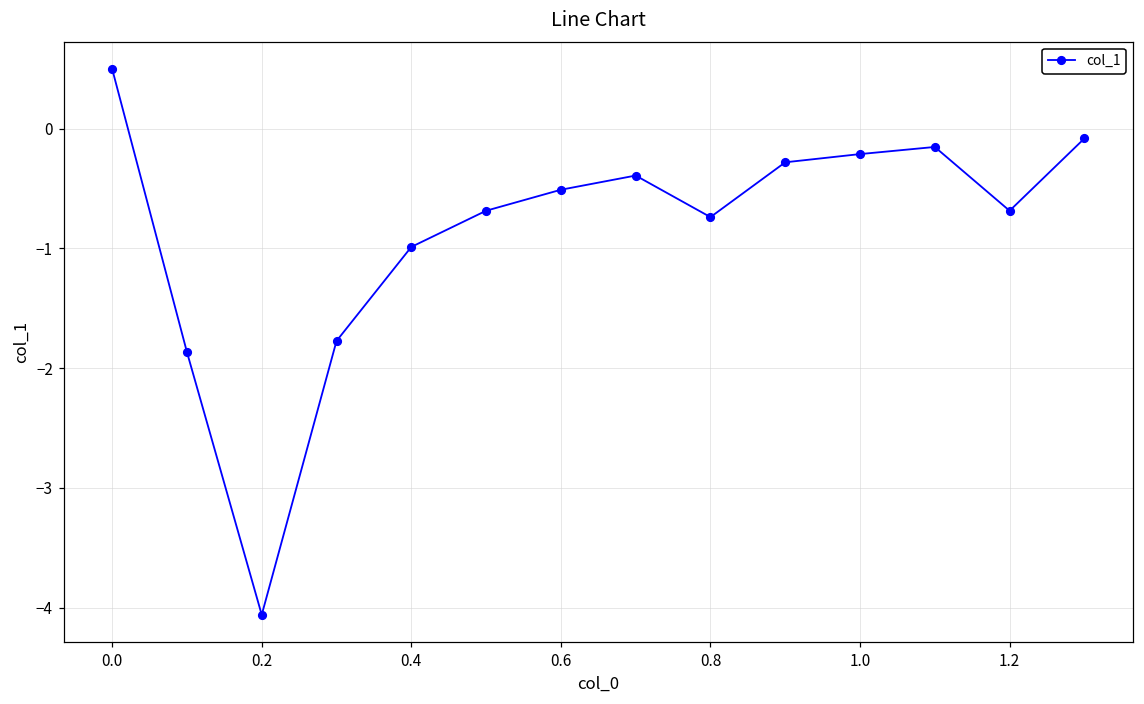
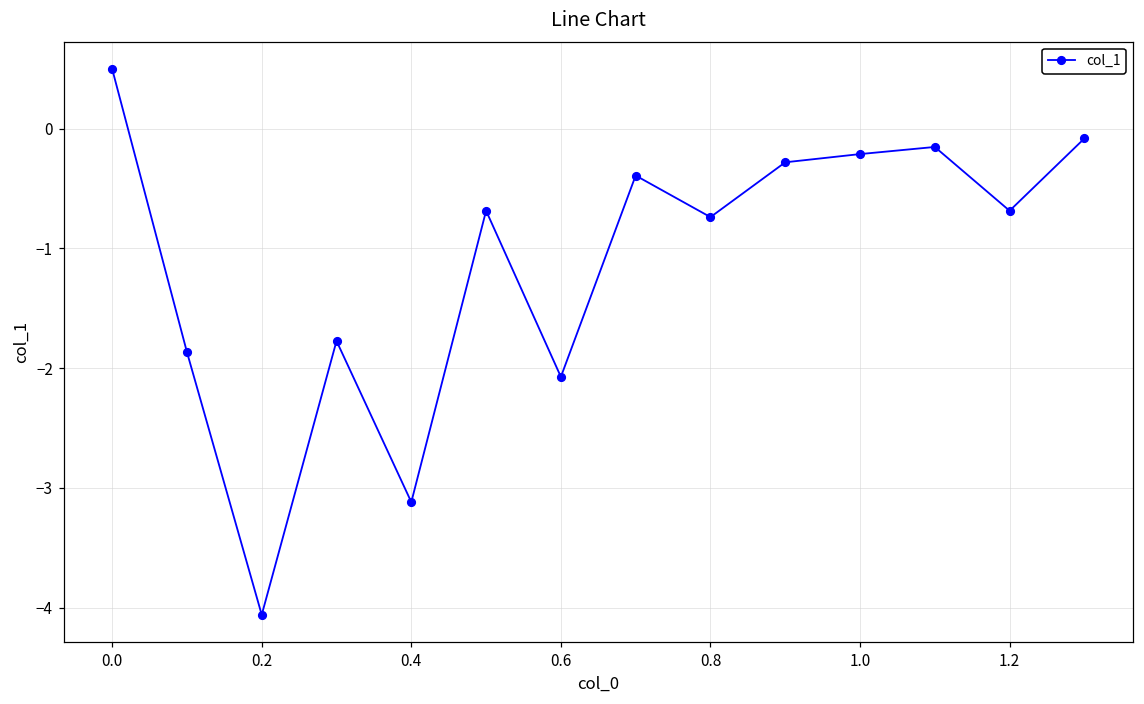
0.4: -0.99 -> -3.12
0.6: -0.51 -> -2.07
